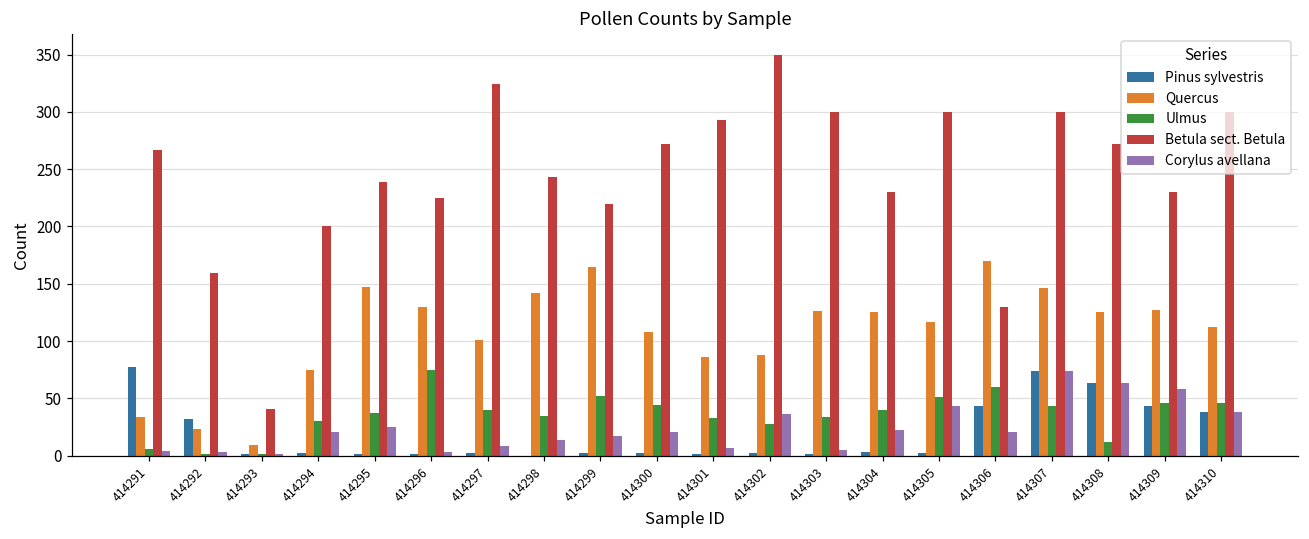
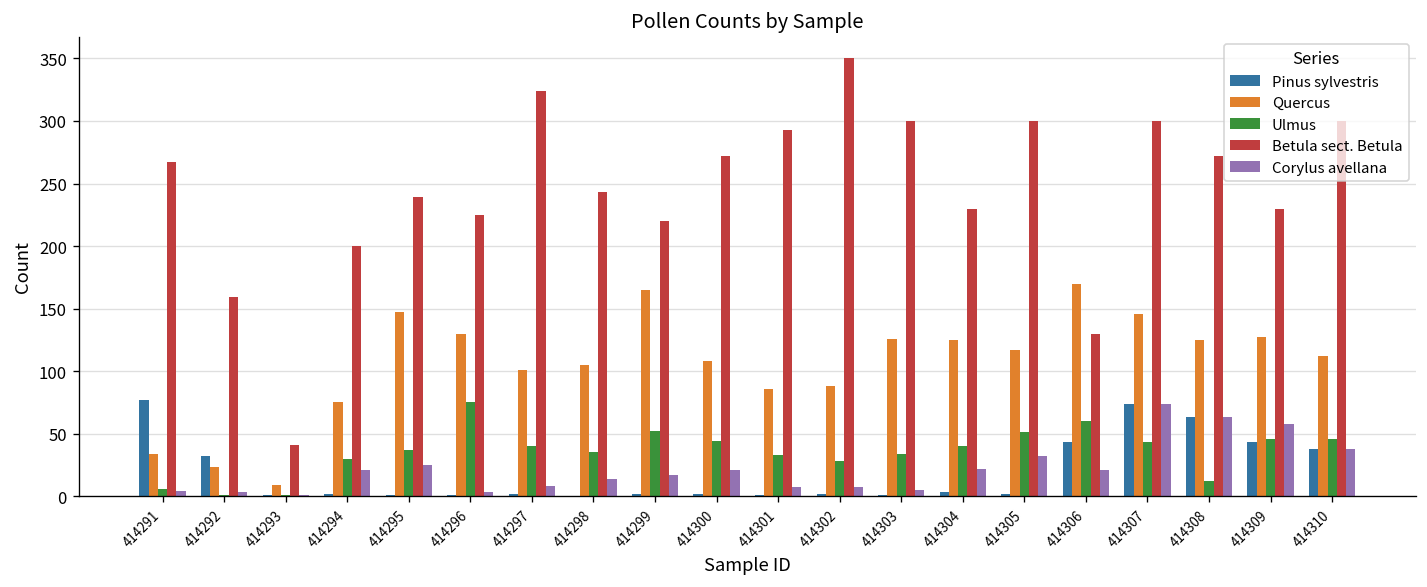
Quercus, 414298: 142 -> 105
Corylus avellana, 414302: 36 -> 7
Corylus avellana, 414305: 43 -> 32
